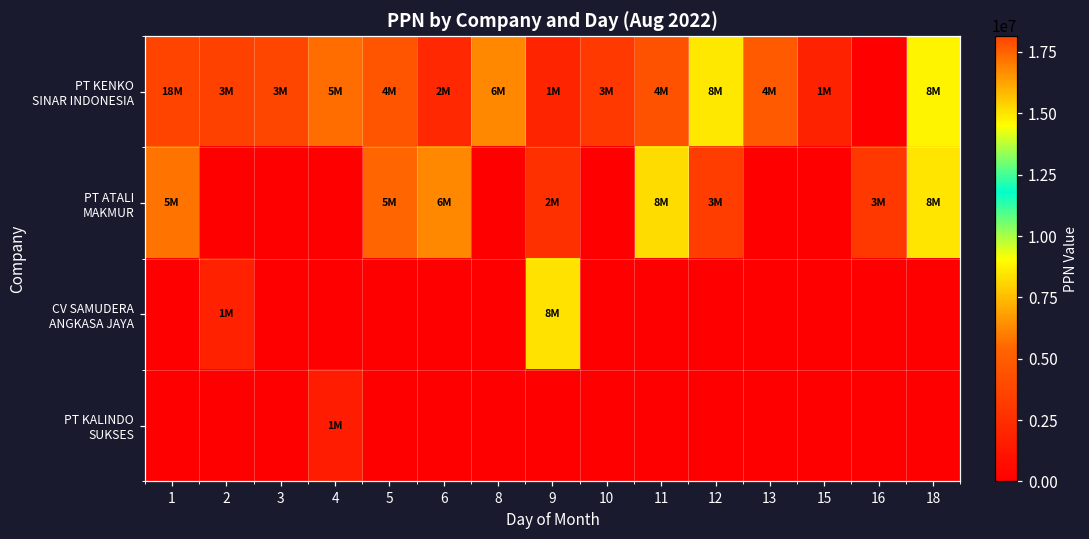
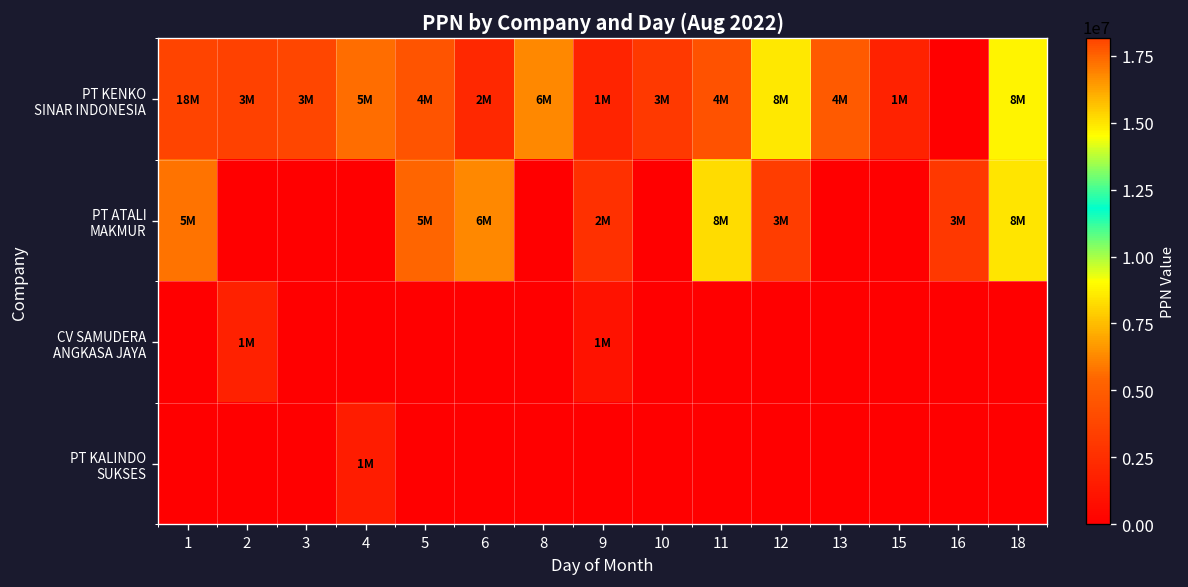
CV SAMUDERA ANGKASA JAYA, 9: 8M -> 1M
